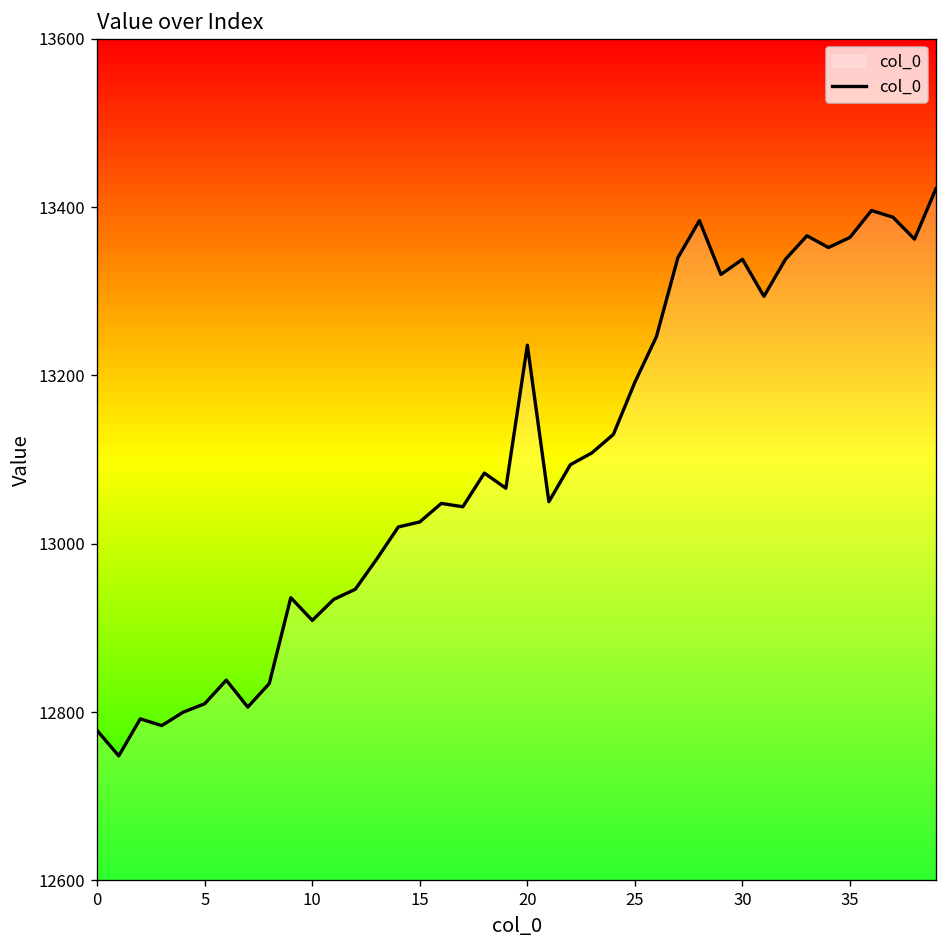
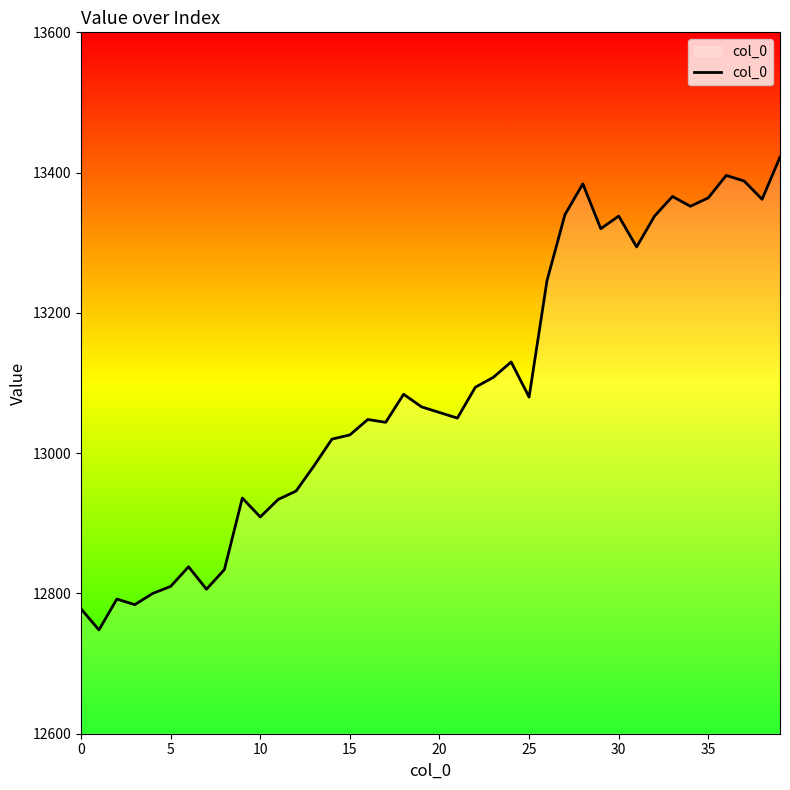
20: 13240 -> 13060
25: 13190 -> 13080
